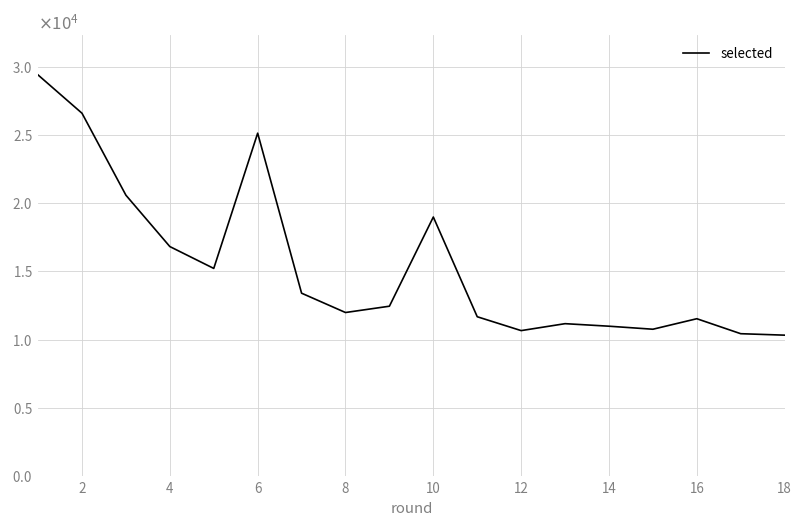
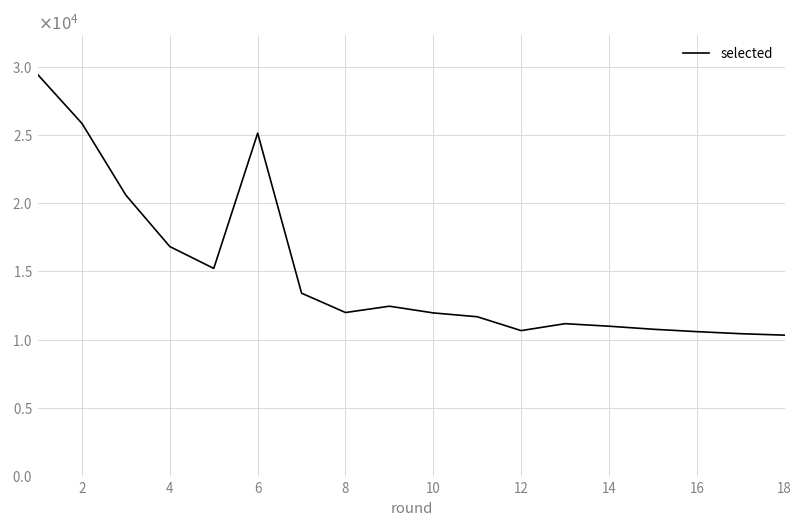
2: 26600 -> 25900
10: 19000 -> 12000
16: 11500 -> 10600
